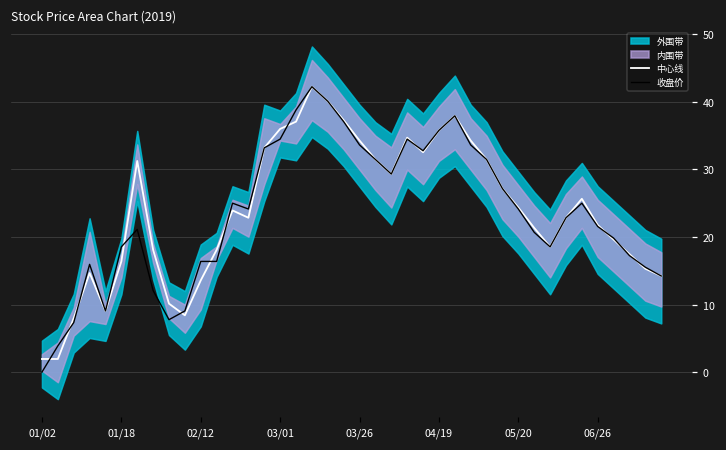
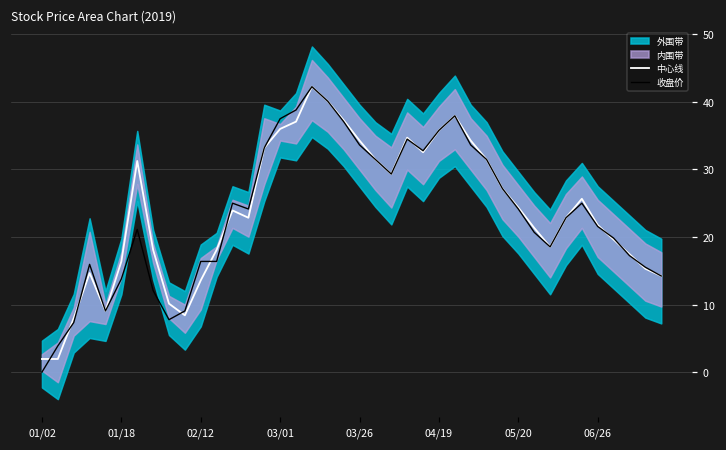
收盘价, 01/18: 19 -> 14
收盘价, 03/01: 34 -> 38
